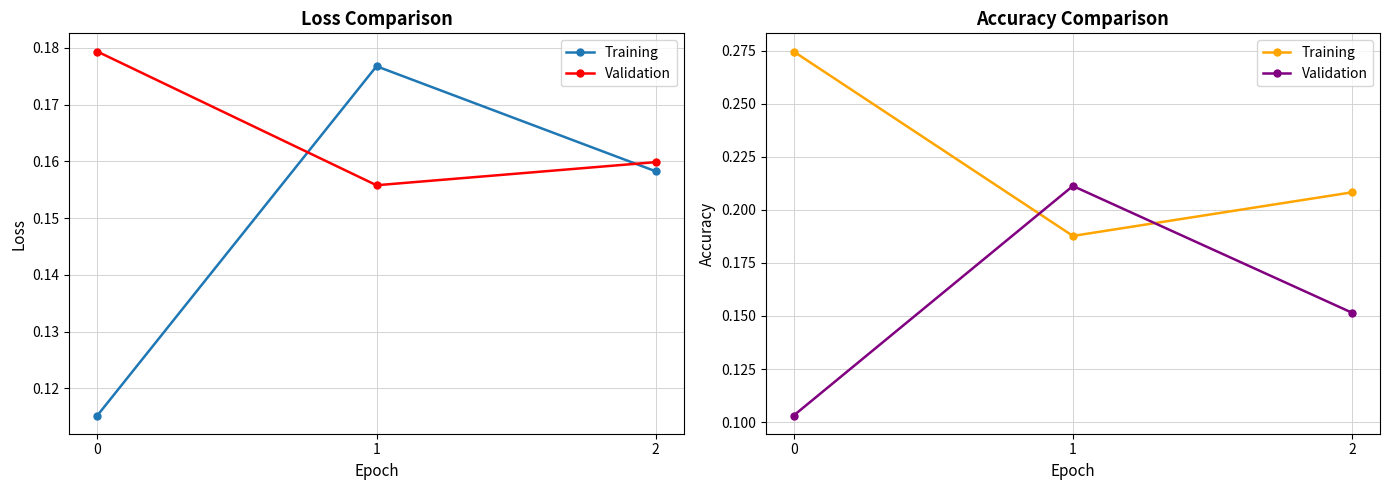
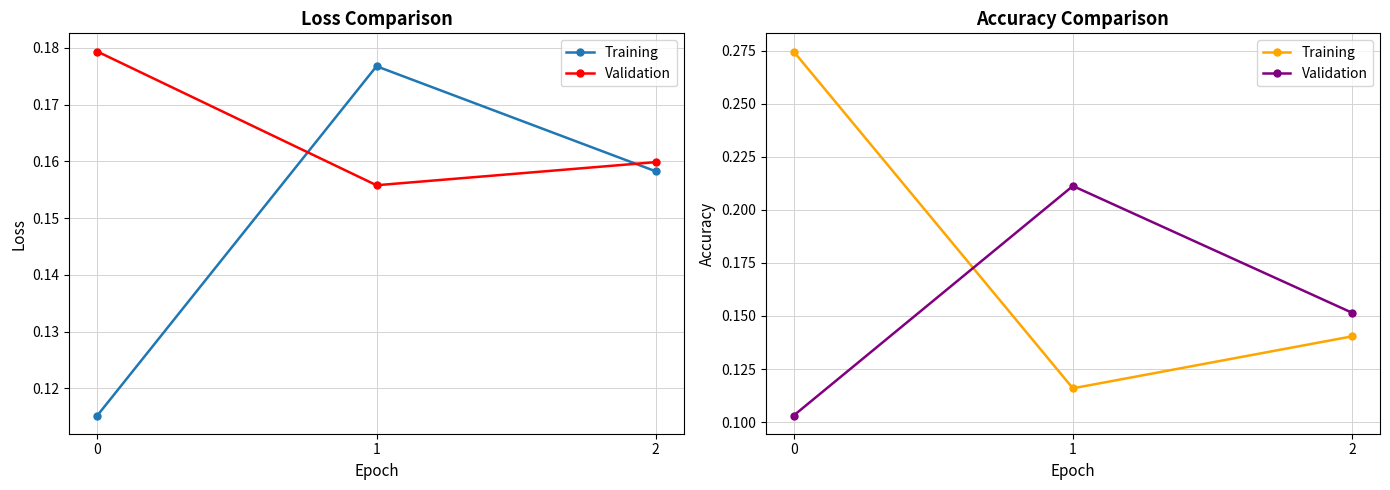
Accuracy Comparison, Training, 1: 0.188 -> 0.116
Accuracy Comparison, Training, 2: 0.208 -> 0.140
